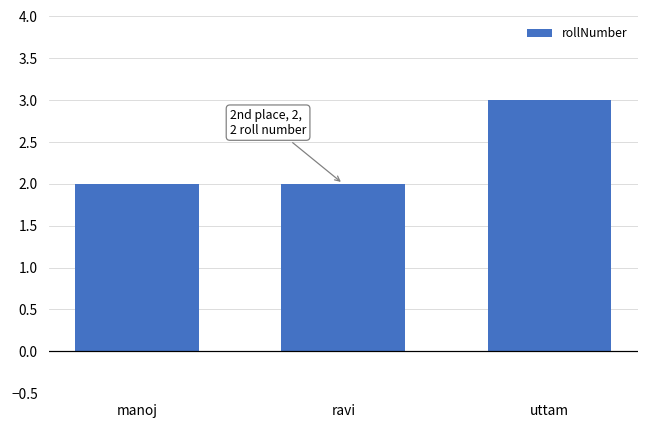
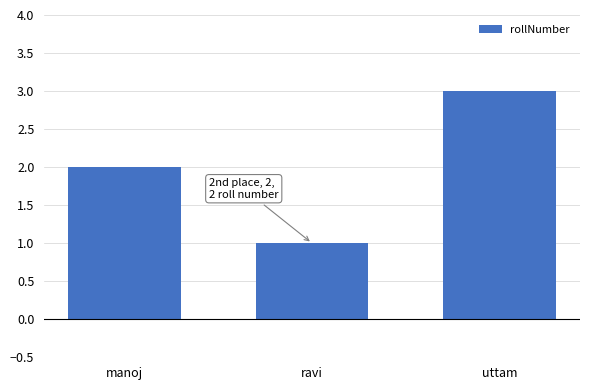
ravi: 2 -> 1
